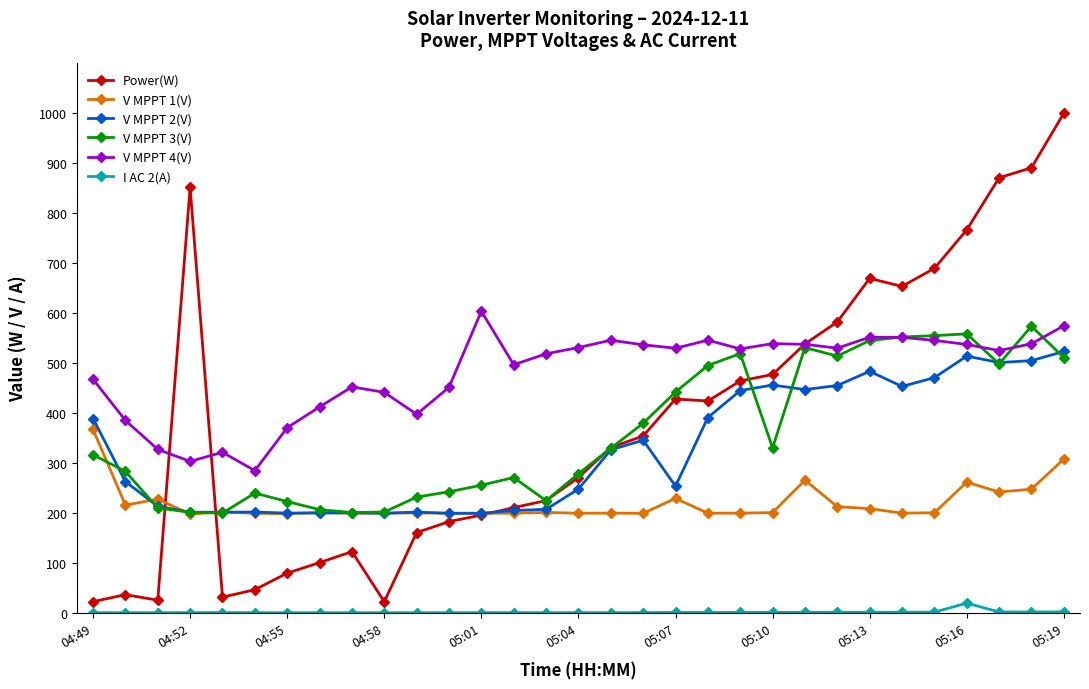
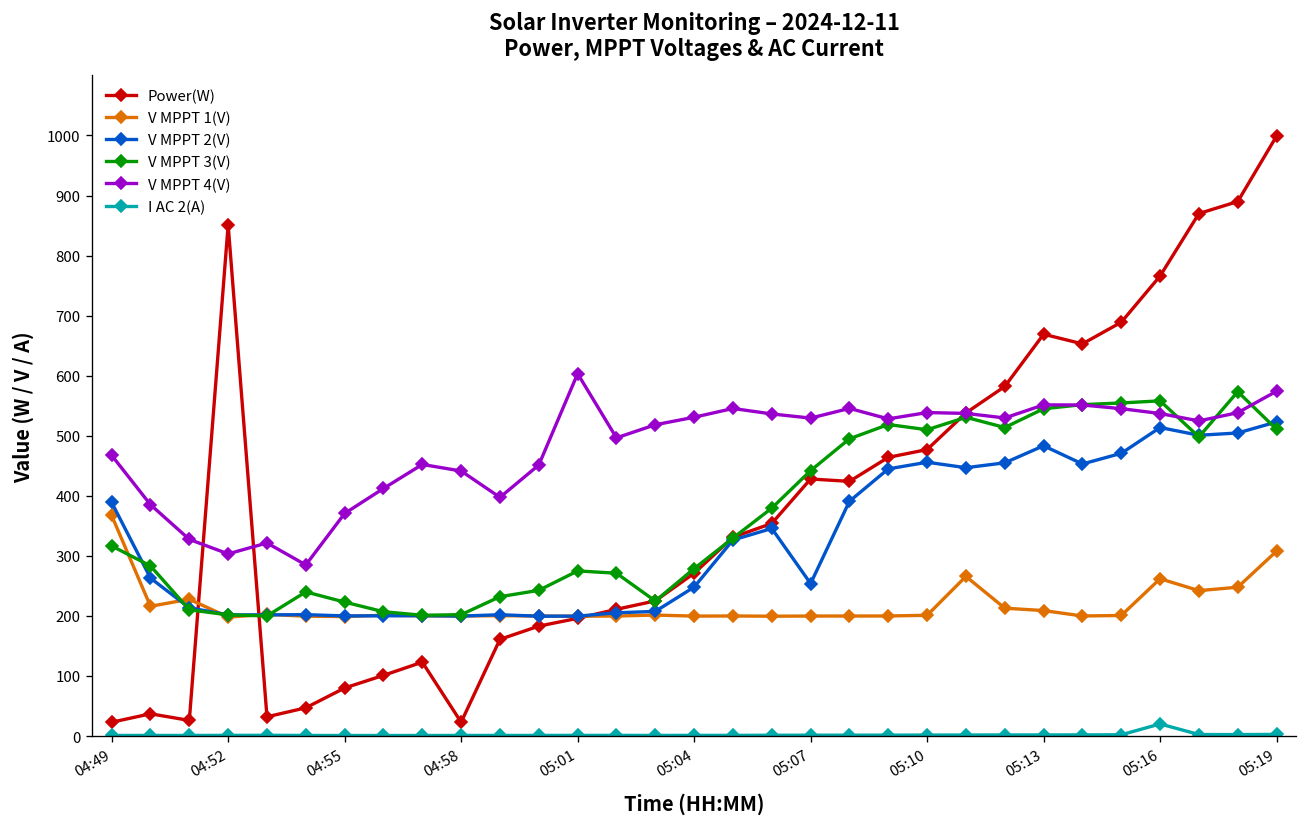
V MPPT 3(V), 05:01: 260 -> 270
V MPPT 1(V), 05:07: 230 -> 200
V MPPT 3(V), 05:10: 330 -> 510
